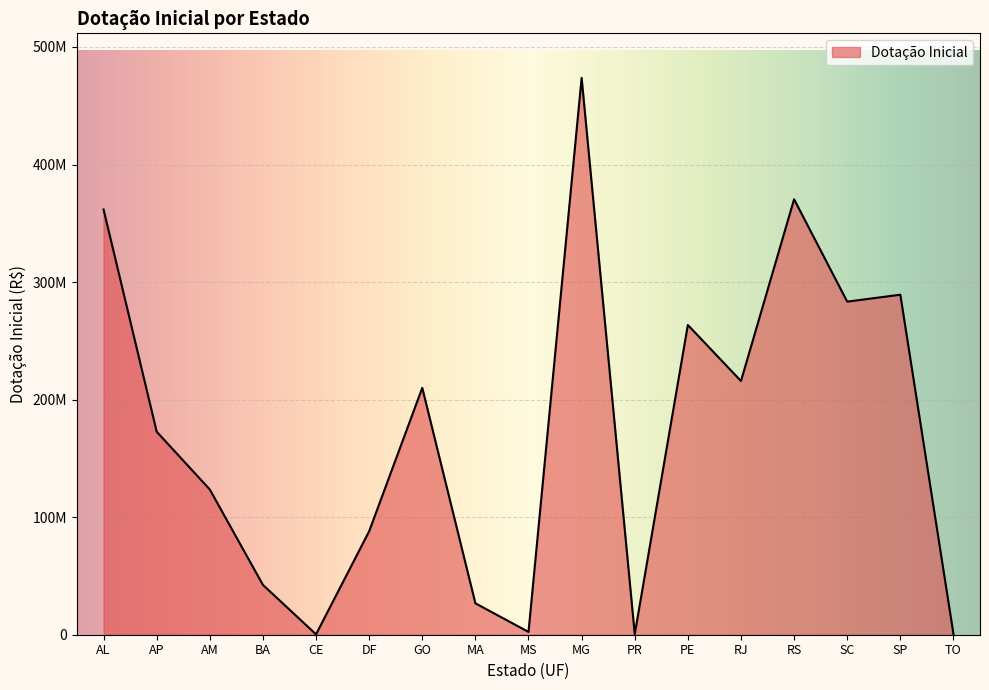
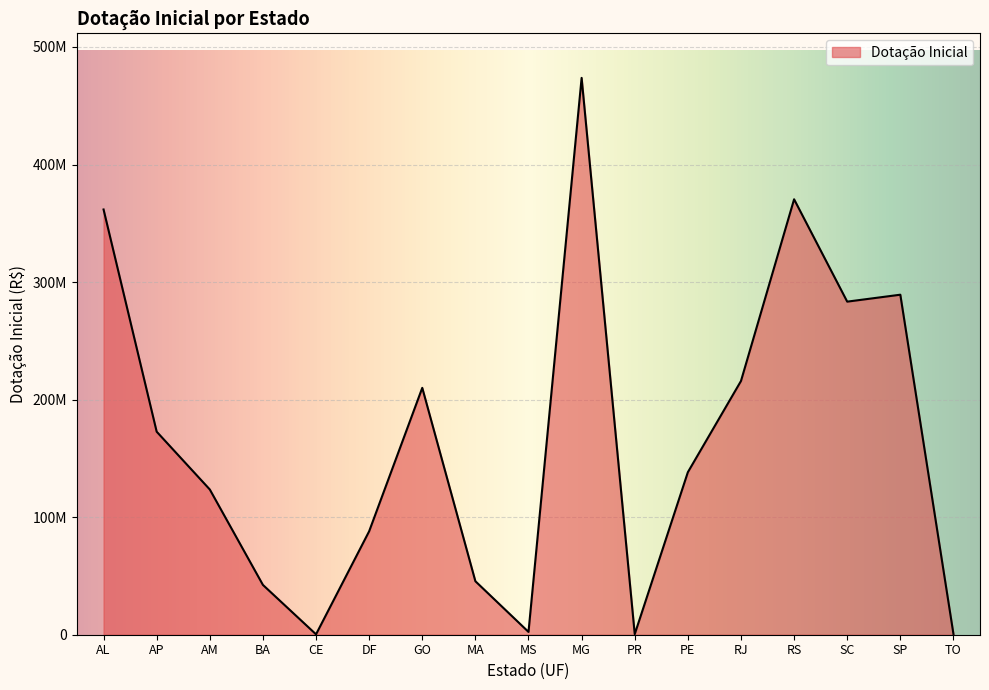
MA: 27000000 -> 46000000
PE: 264000000 -> 138000000
